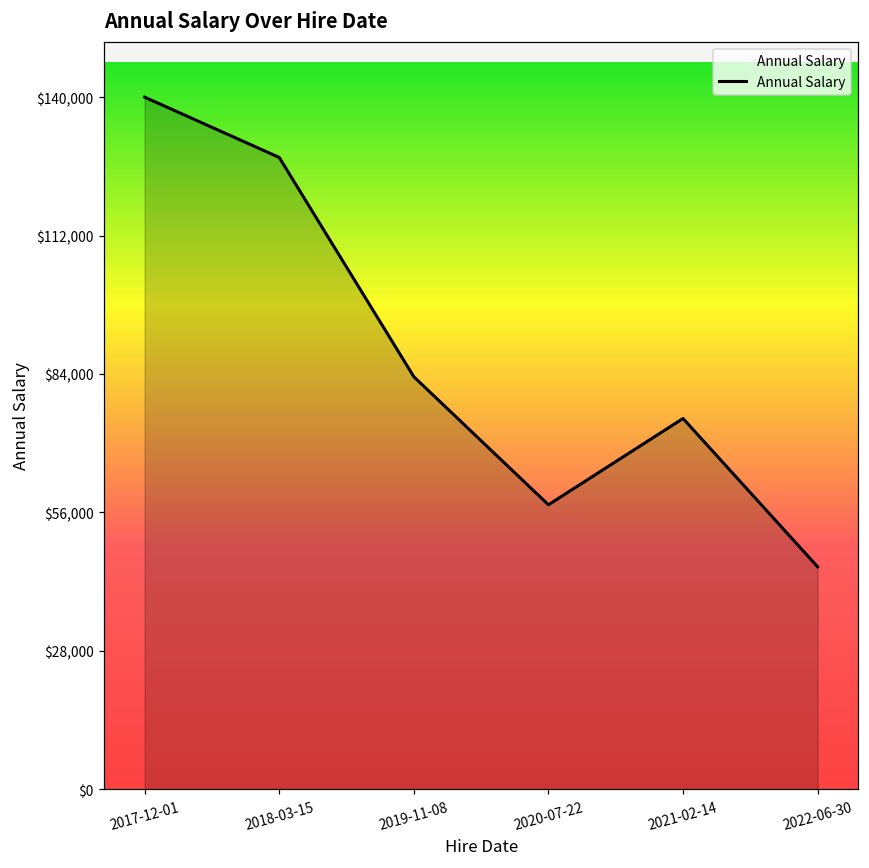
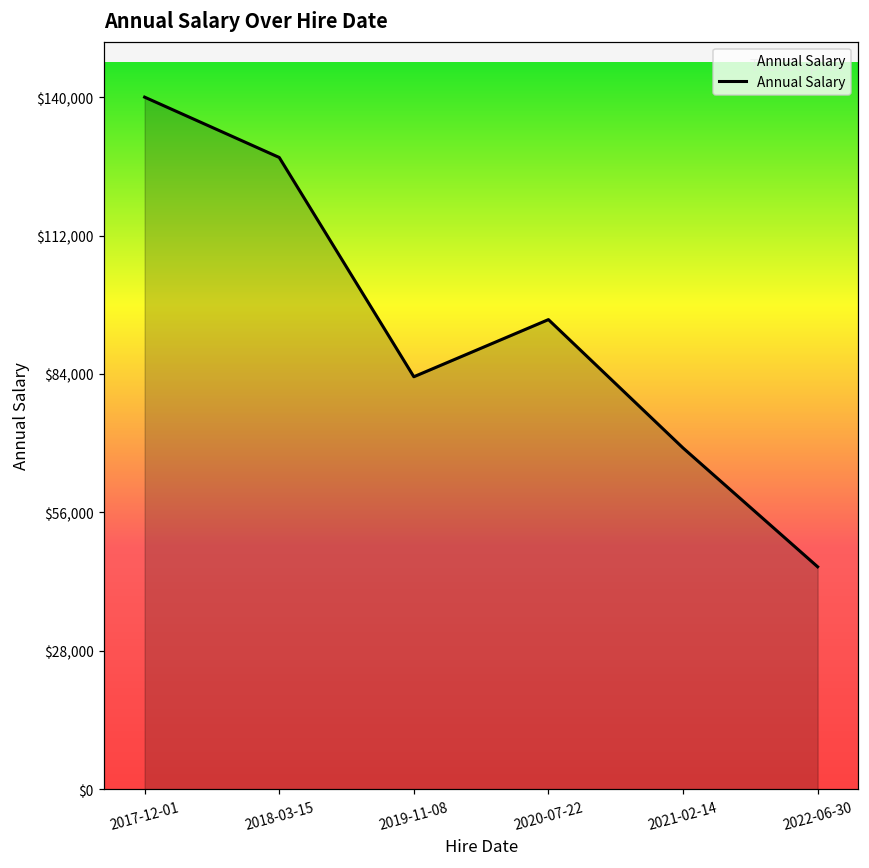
2020-07-22: $58,000 -> $95,000
2021-02-14: $75,000 -> $69,000
